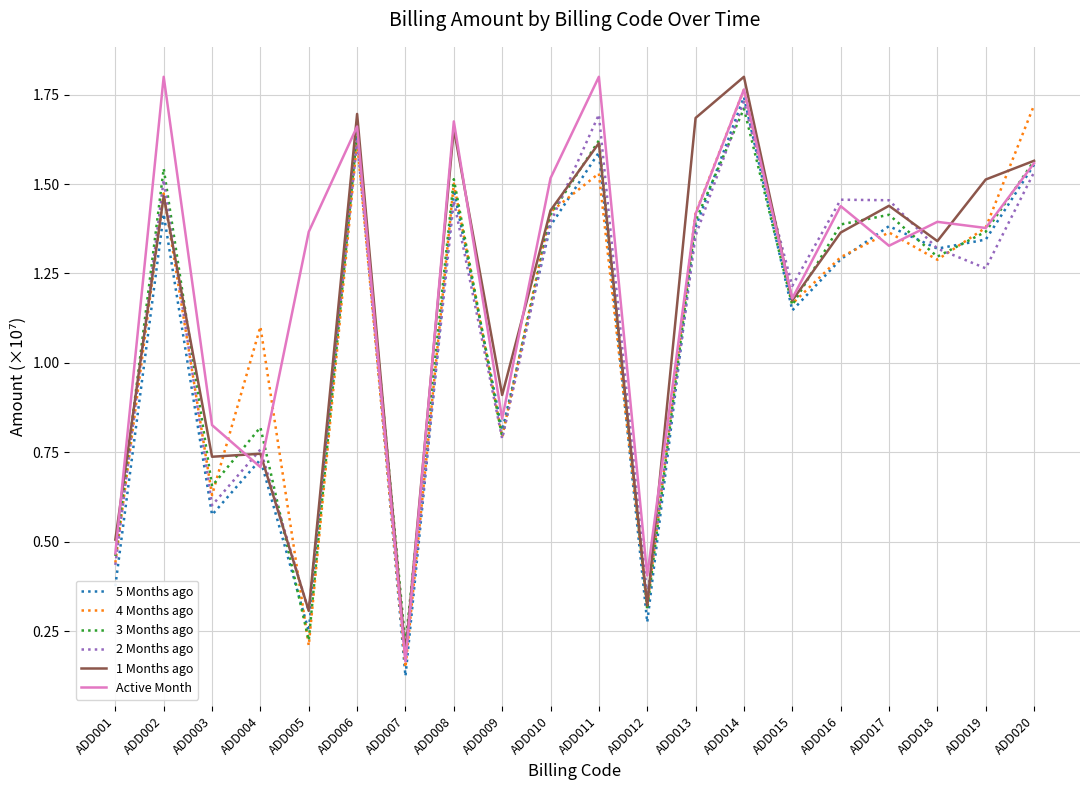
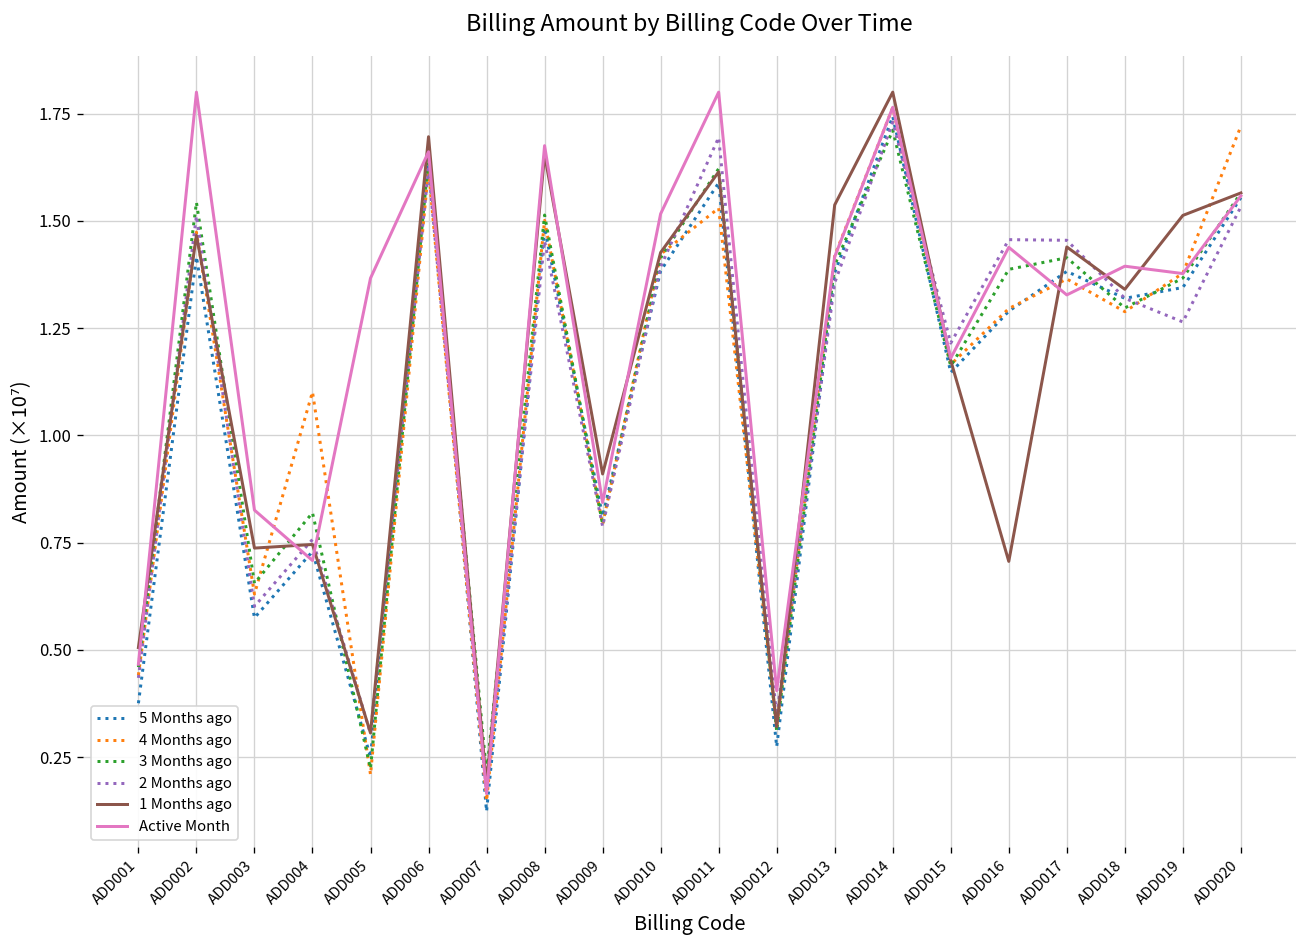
1 Months ago, ADD013: 1.68 -> 1.54
1 Months ago, ADD016: 1.36 -> 0.71
